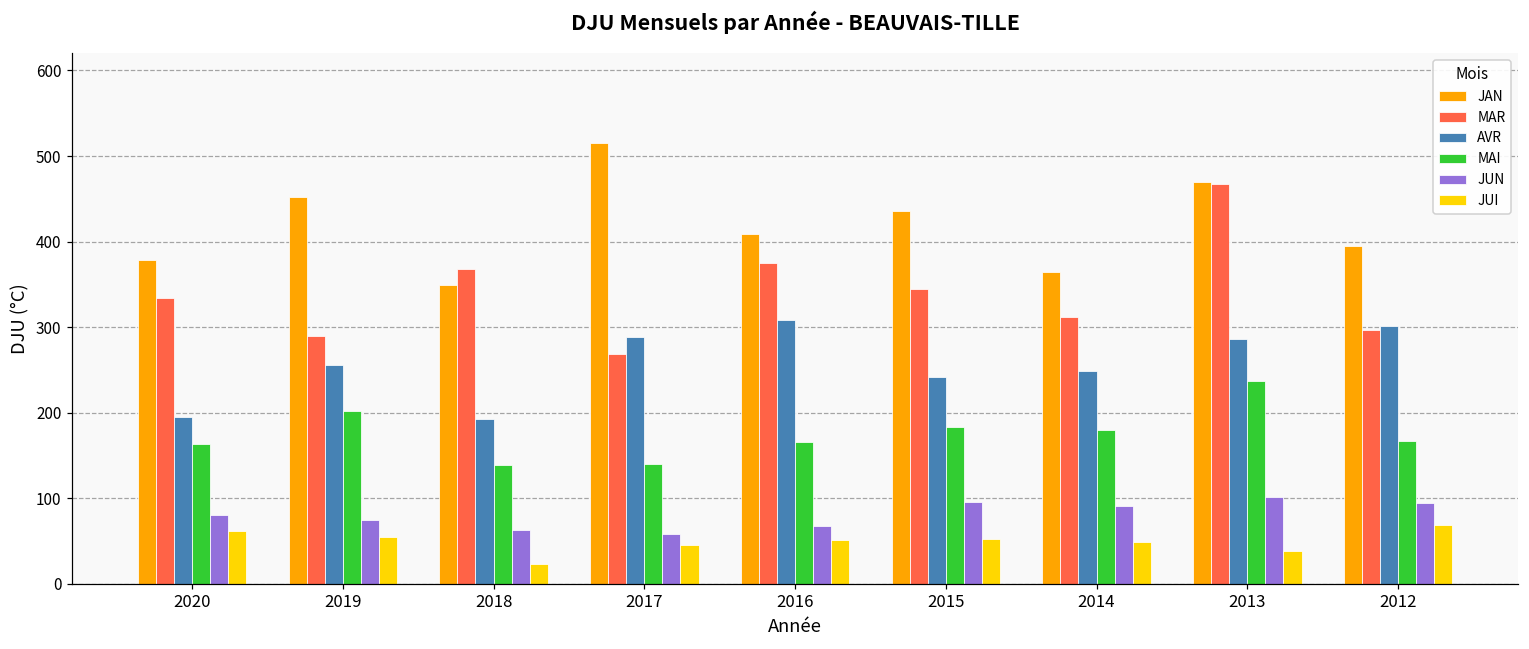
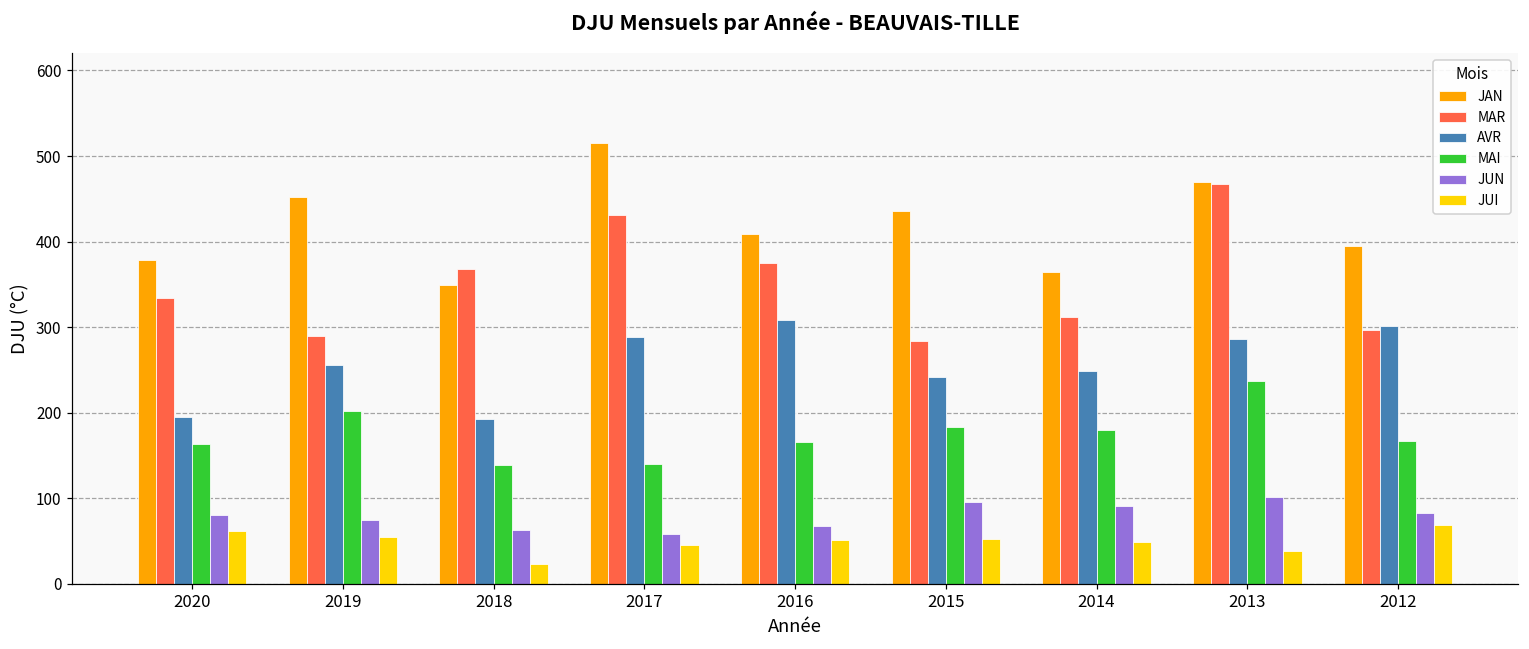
MAR, 2017: 270 -> 430
MAR, 2015: 340 -> 280
JUN, 2012: 90 -> 80
